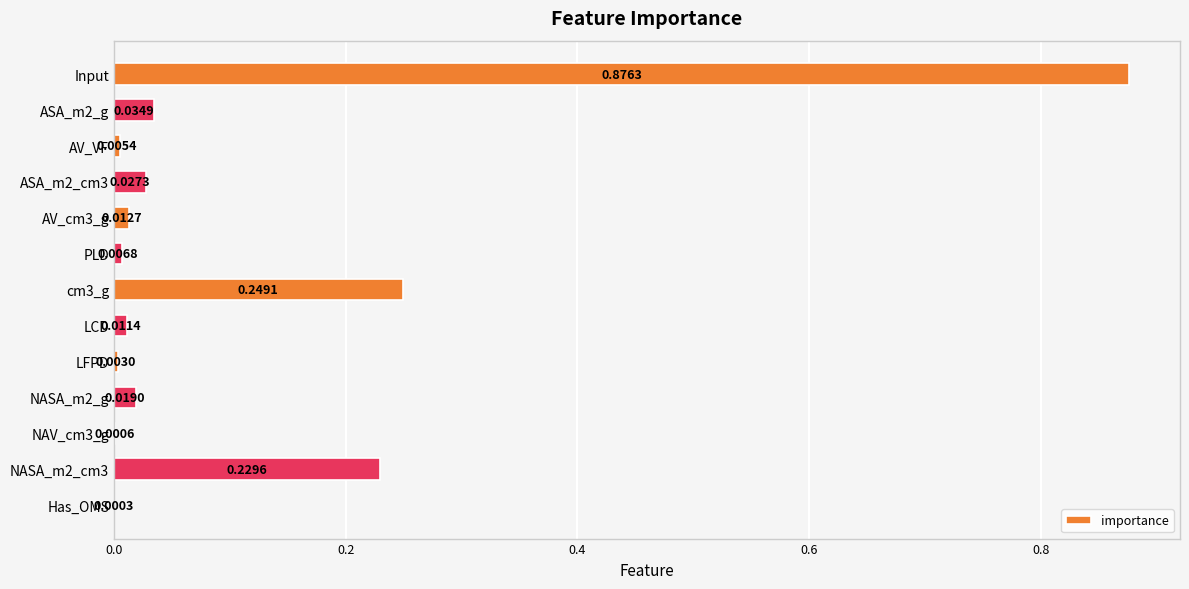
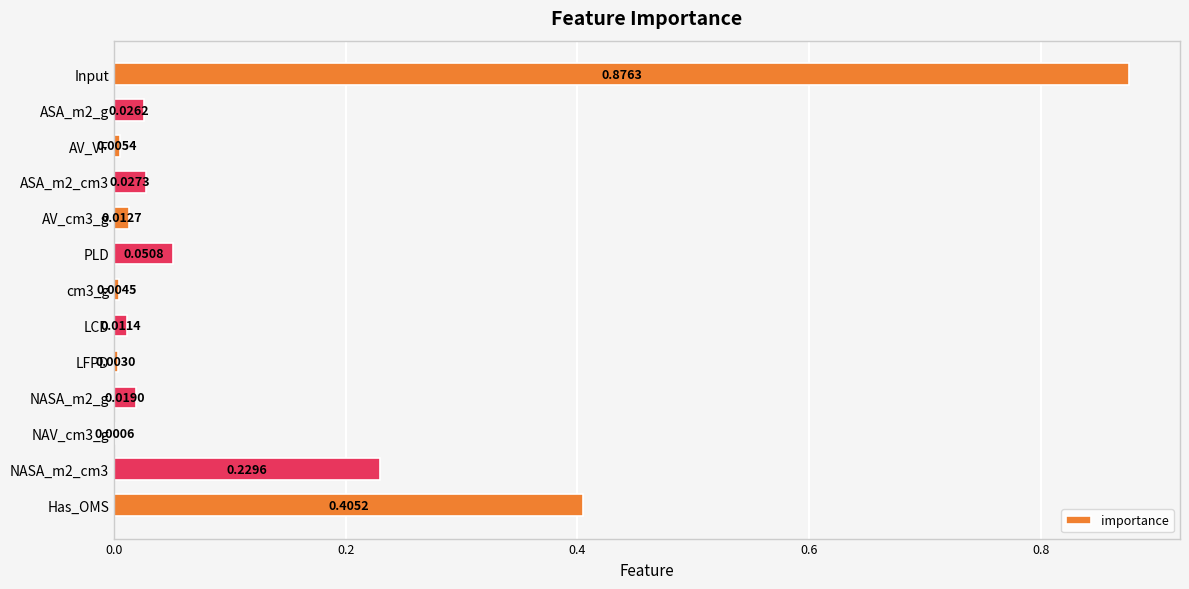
ASA_m2_g: 0.0349 -> 0.0262
PLD: 0.0068 -> 0.0508
cm3_g: 0.2491 -> 0.0045
Has_OMS: 0.0003 -> 0.4052
